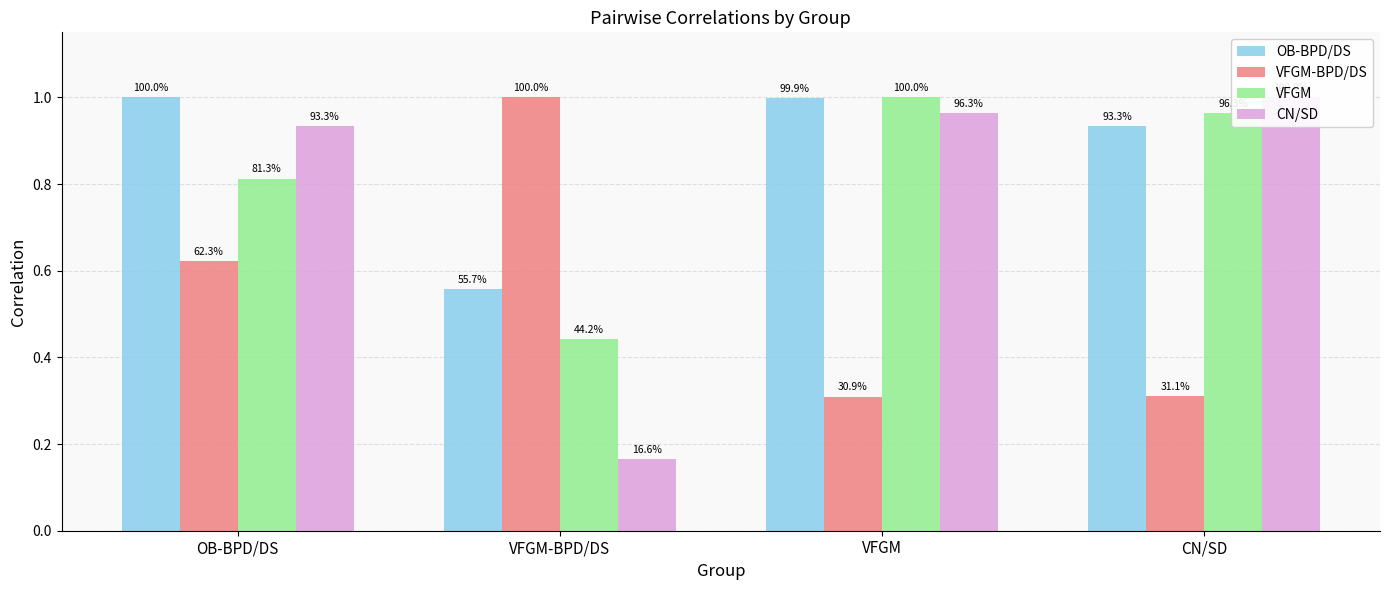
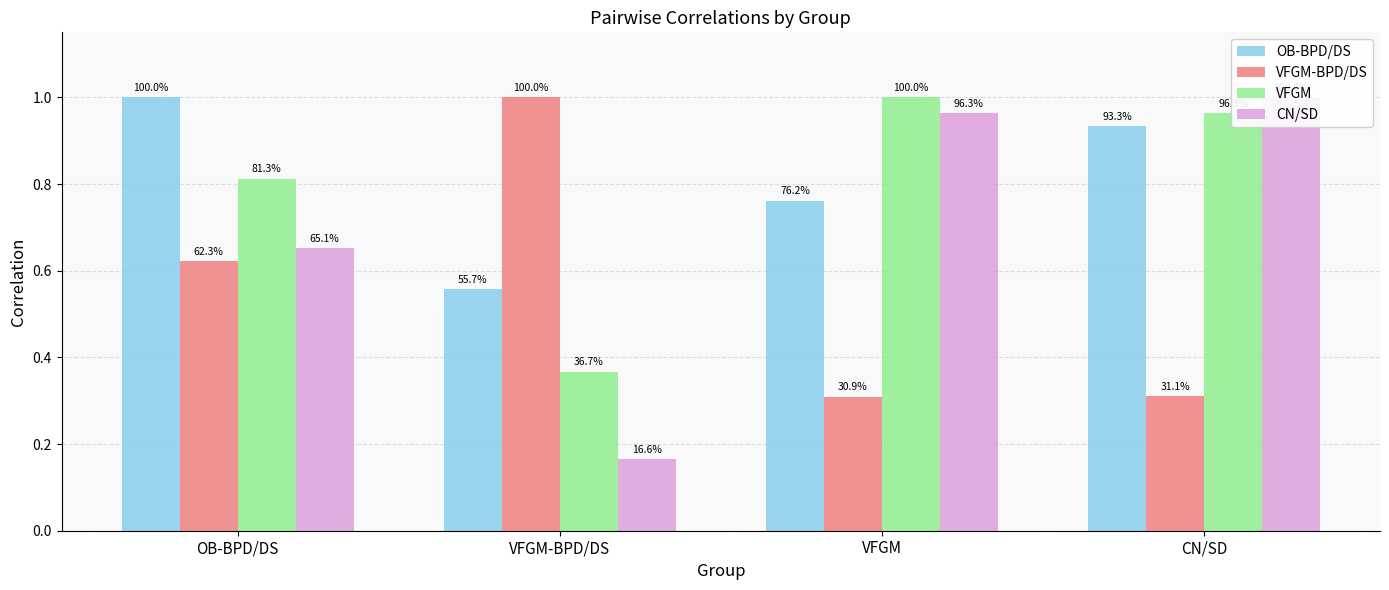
CN/SD, OB-BPD/DS: 93.3% -> 65.1%
VFGM, VFGM-BPD/DS: 44.2% -> 36.7%
OB-BPD/DS, VFGM: 99.9% -> 76.2%
